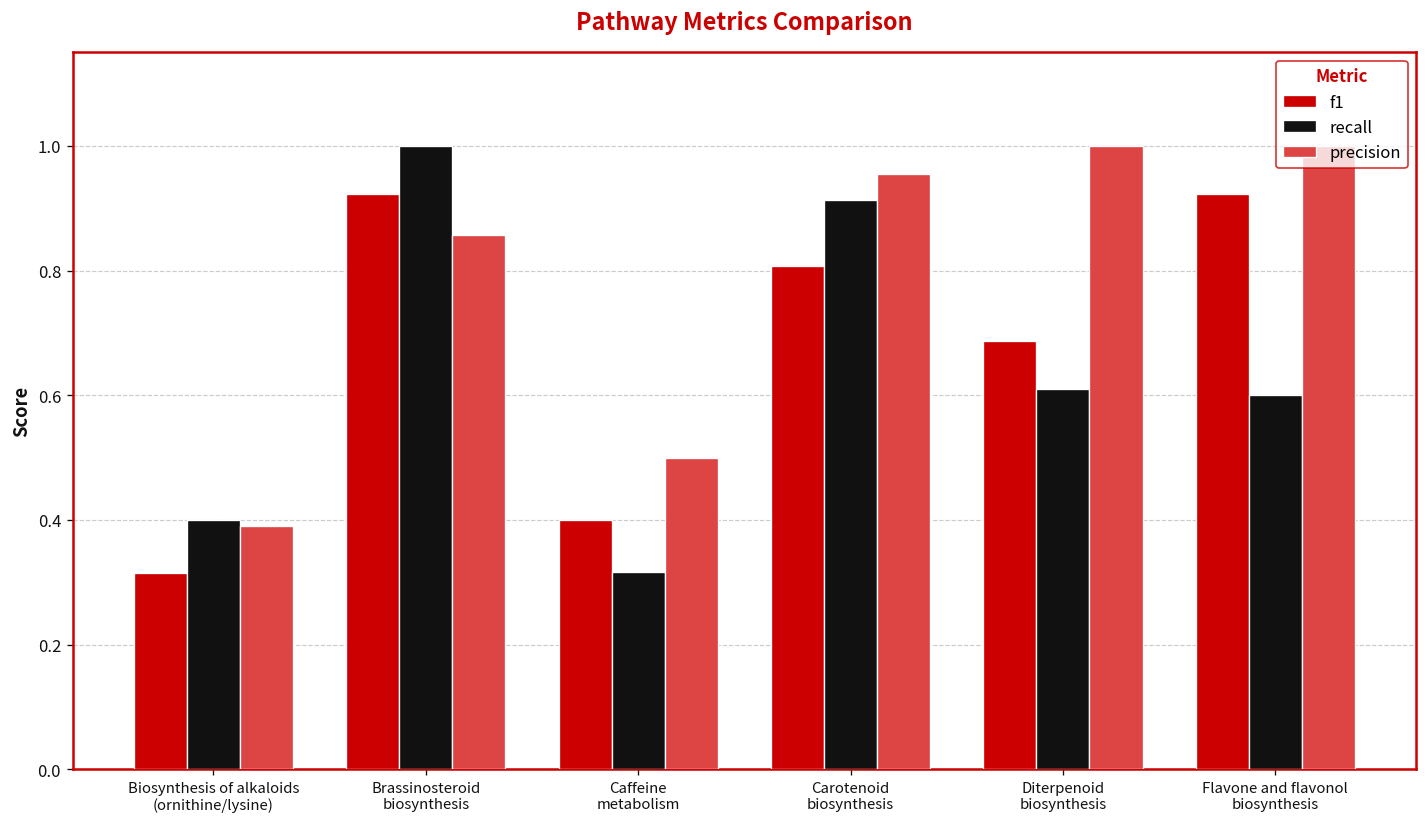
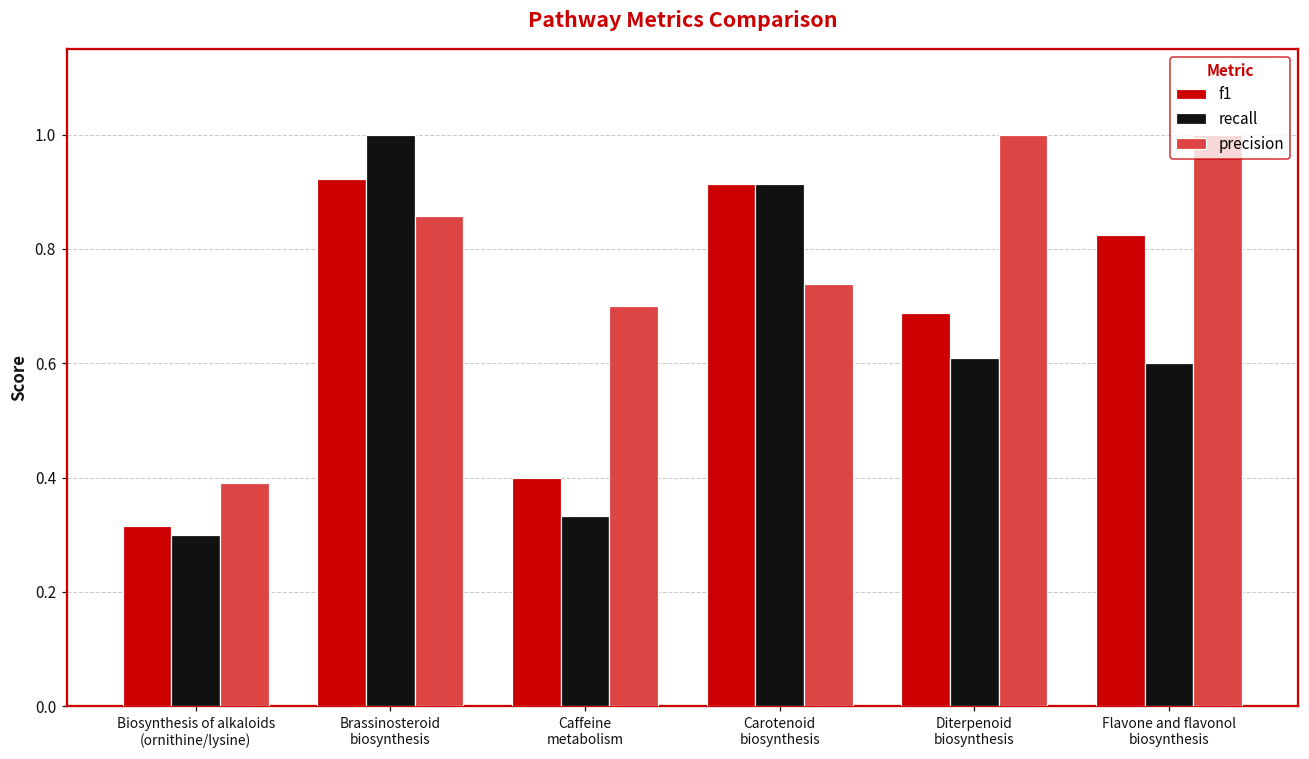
recall, Biosynthesis of alkaloids (ornithine/lysine): 0.4 -> 0.3
recall, Caffeine metabolism: 0.32 -> 0.33
precision, Caffeine metabolism: 0.5 -> 0.7
f1, Carotenoid biosynthesis: 0.81 -> 0.91
precision, Carotenoid biosynthesis: 0.95 -> 0.74
f1, Flavone and flavonol biosynthesis: 0.92 -> 0.82
